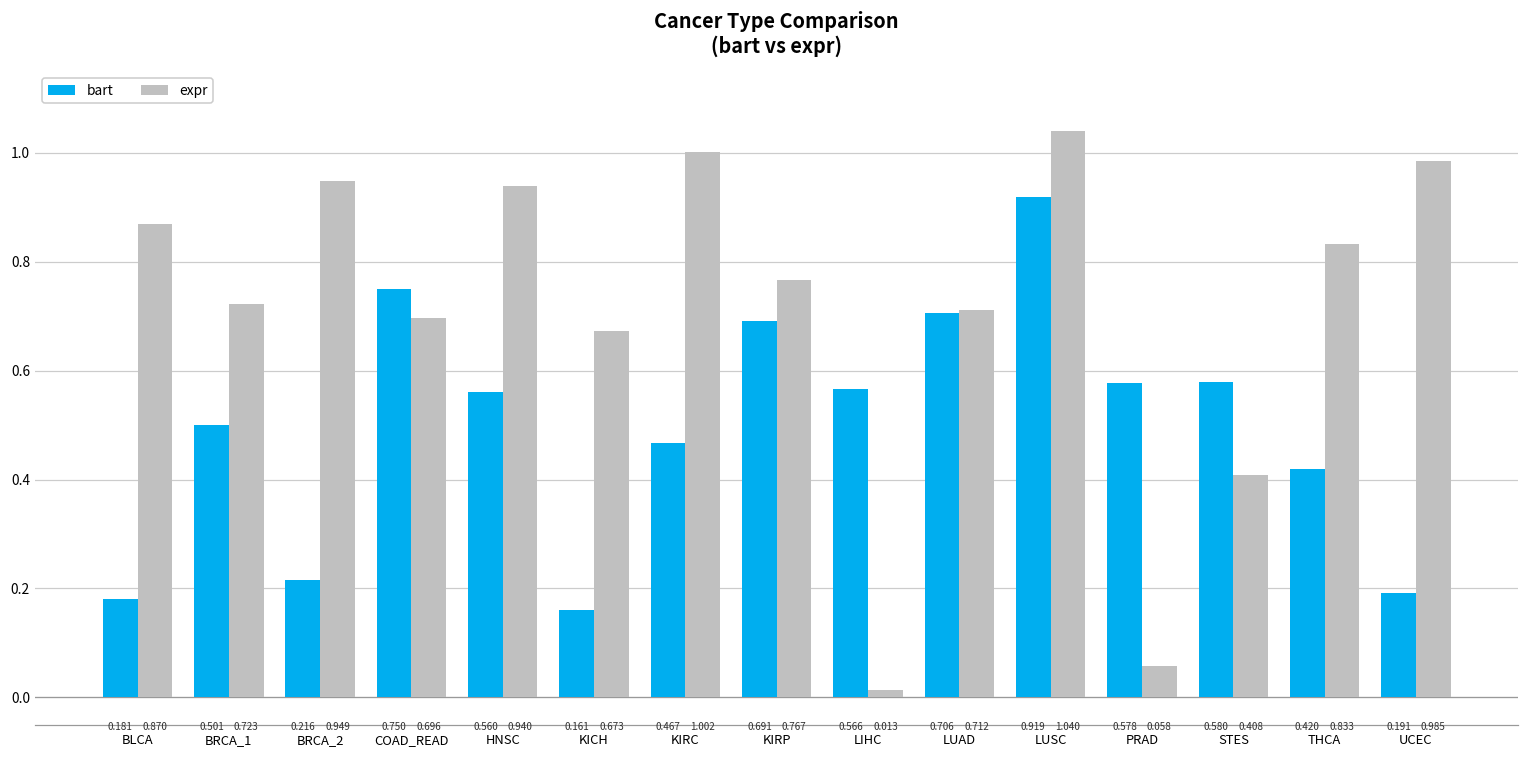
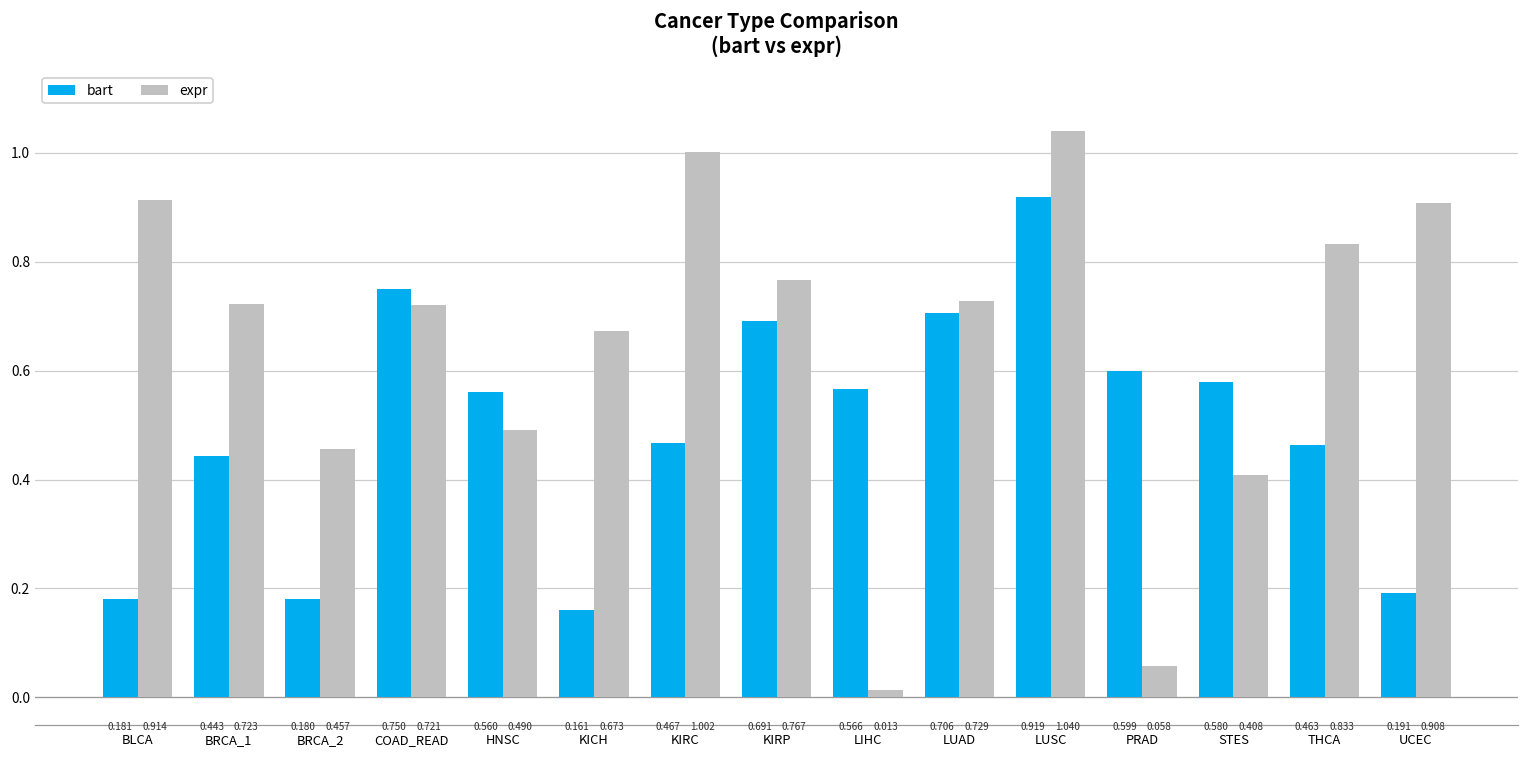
expr, BLCA: 0.870 -> 0.914
bart, BRCA_1: 0.501 -> 0.443
bart, BRCA_2: 0.216 -> 0.180
expr, BRCA_2: 0.949 -> 0.457
expr, COAD_READ: 0.696 -> 0.721
expr, HNSC: 0.940 -> 0.490
expr, LUAD: 0.712 -> 0.729
bart, PRAD: 0.578 -> 0.599
bart, THCA: 0.420 -> 0.463
expr, UCEC: 0.985 -> 0.908
